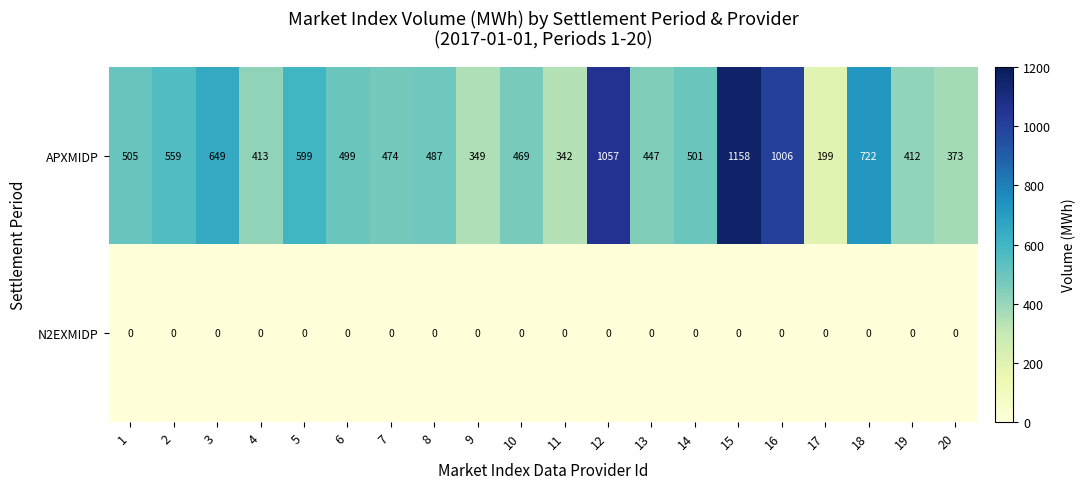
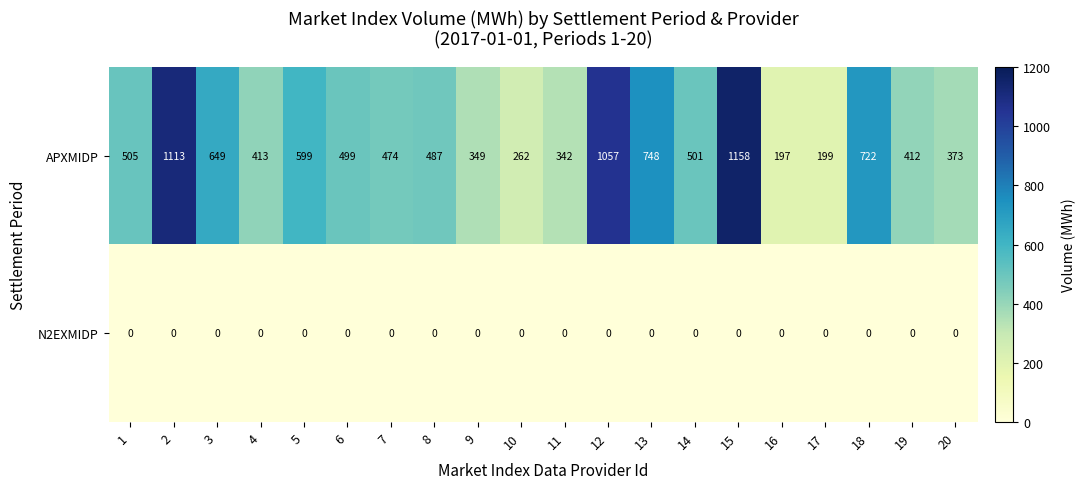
APXMIDP, 2: 559 -> 1113
APXMIDP, 10: 469 -> 262
APXMIDP, 13: 447 -> 748
APXMIDP, 16: 1006 -> 197
